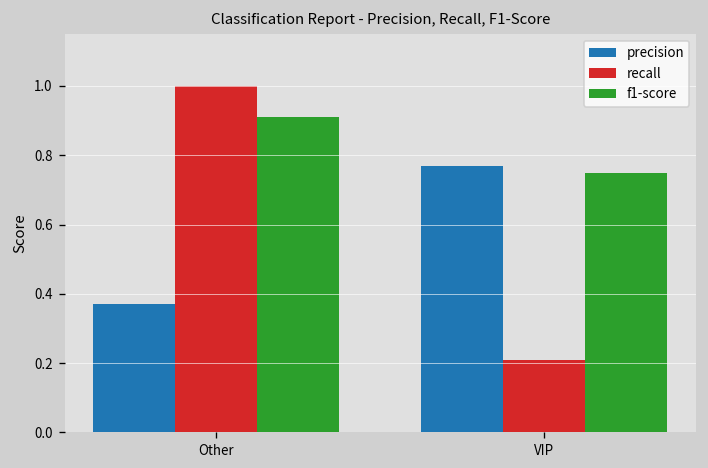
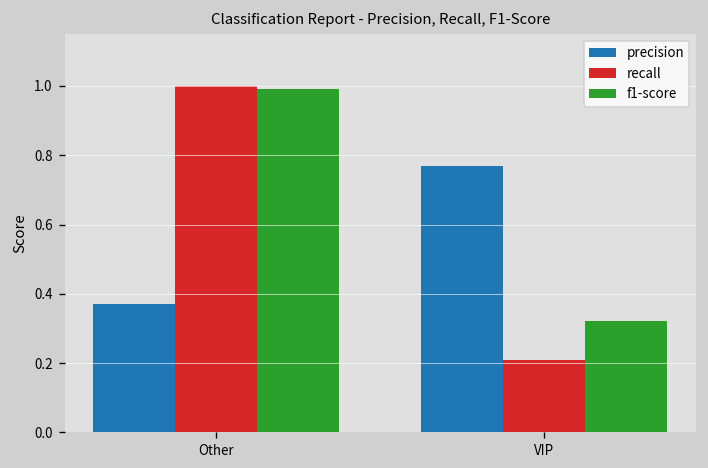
f1-score, Other: 0.91 -> 0.99
f1-score, VIP: 0.75 -> 0.32
